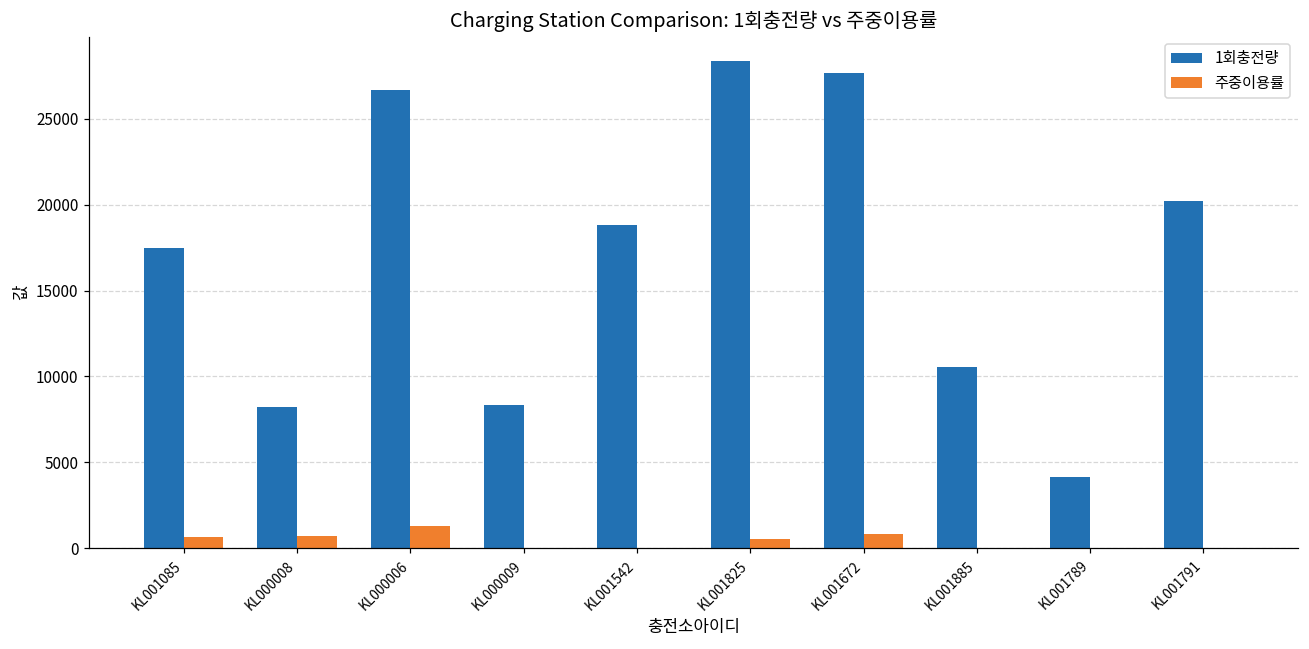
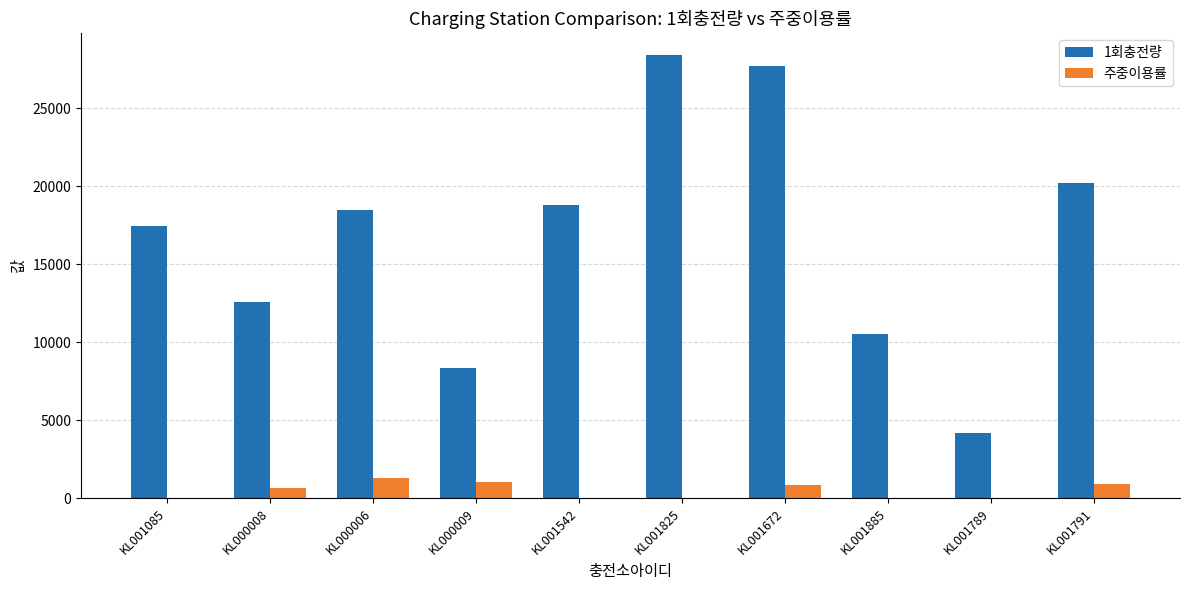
주중이용률, KL001085: 700 -> 0
1회충전량, KL000008: 8200 -> 12600
1회충전량, KL000006: 26700 -> 18500
주중이용률, KL000009: 0 -> 1100
주중이용률, KL001825: 500 -> 0
주중이용률, KL001791: 0 -> 900
